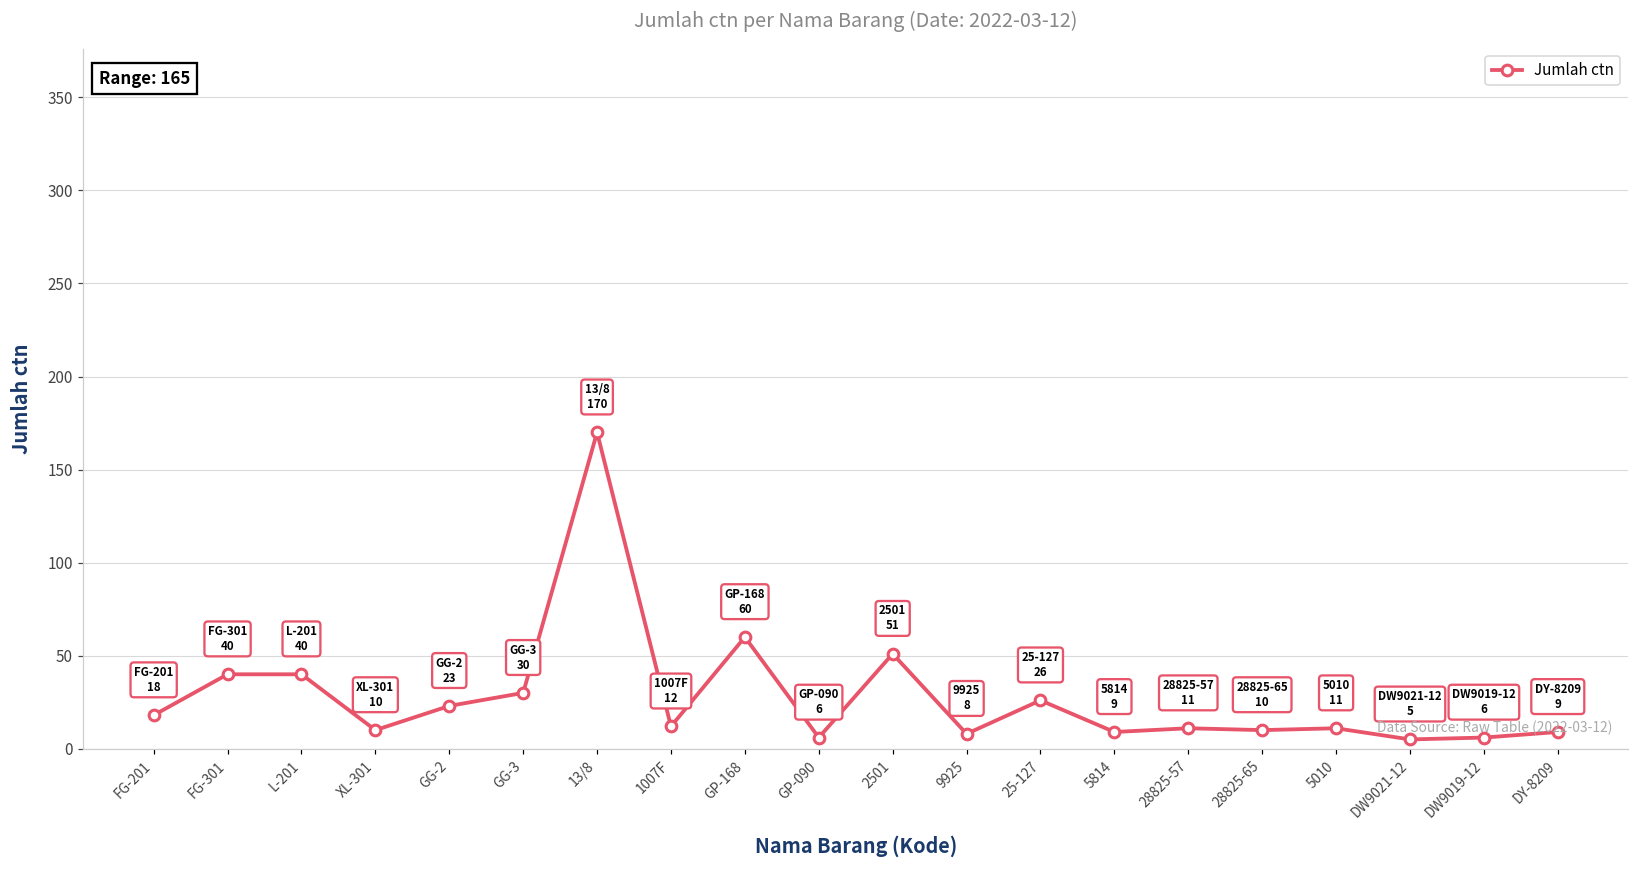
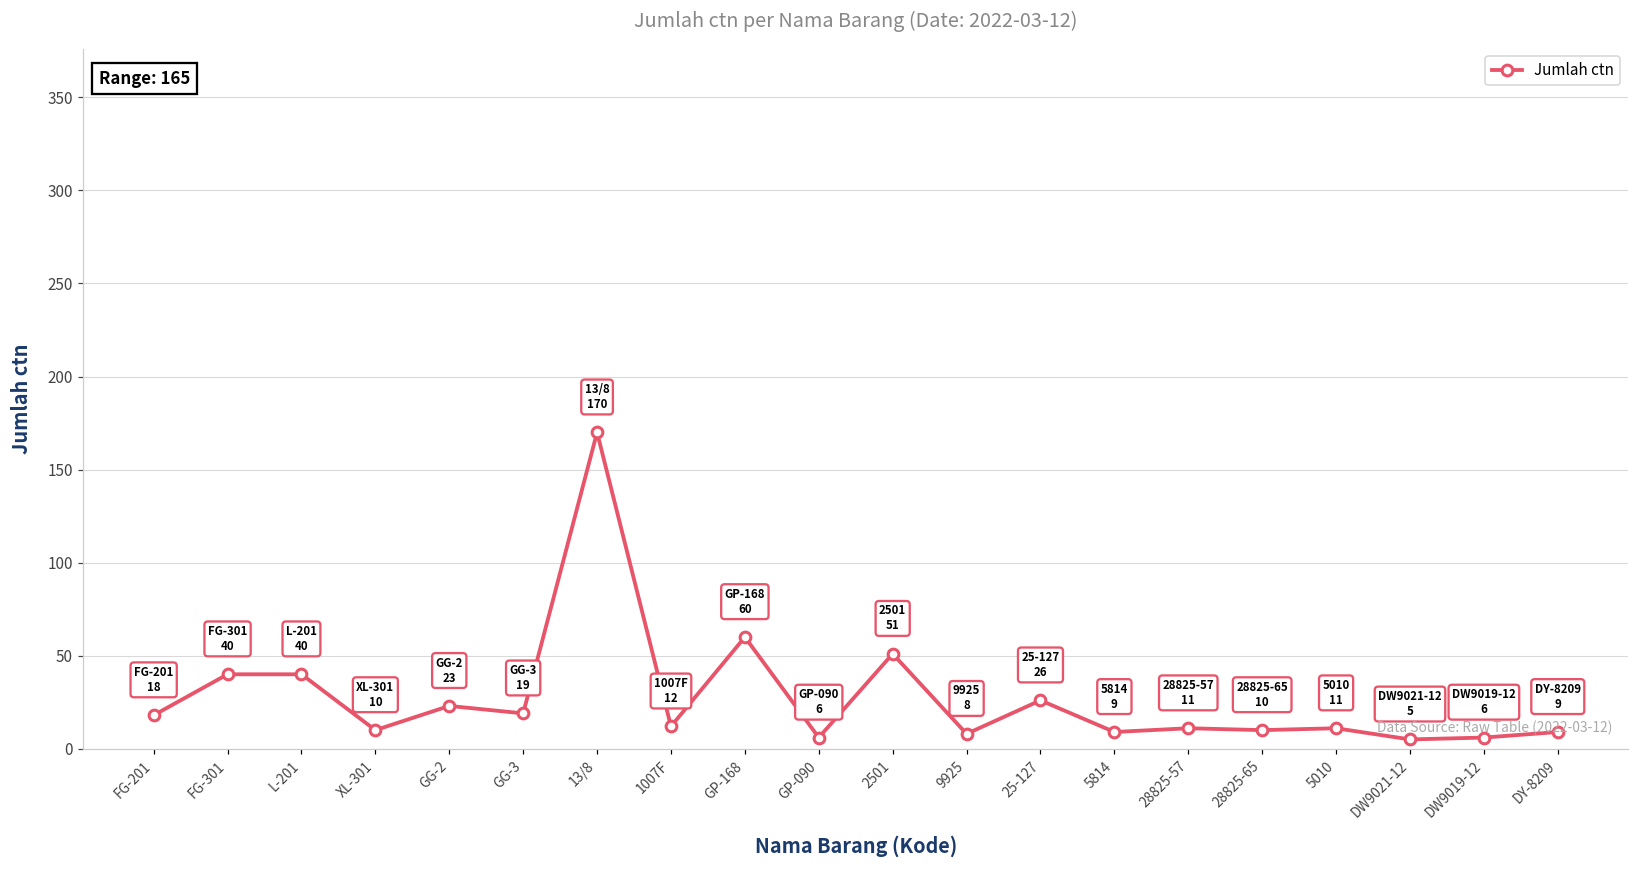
GG-3: 30 -> 19
